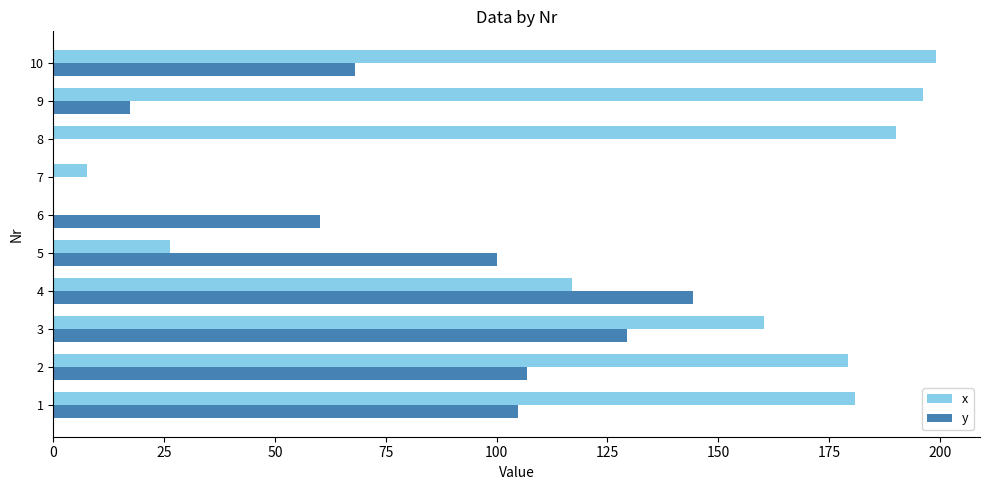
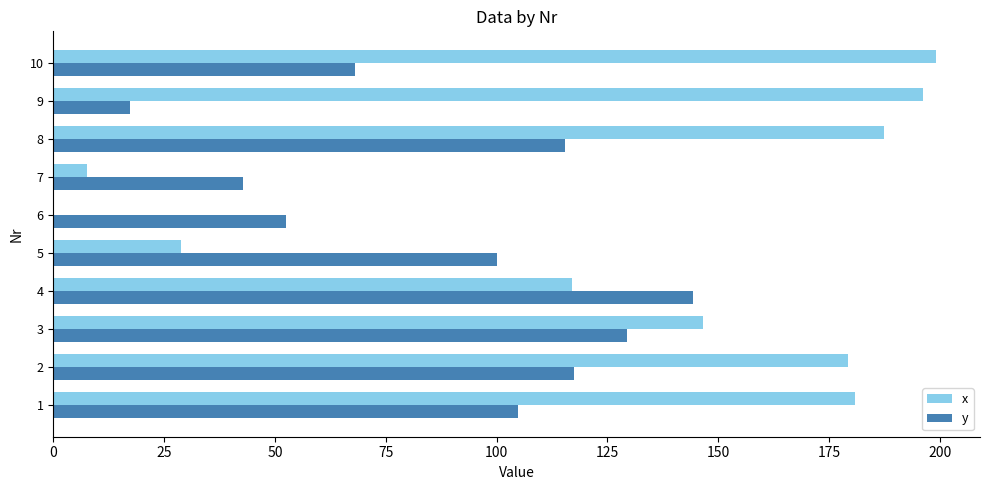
x, 8: 190 -> 187
y, 8: 0 -> 115
y, 7: 0 -> 43
y, 6: 60 -> 52
x, 5: 26 -> 29
x, 3: 160 -> 146
y, 2: 107 -> 117
